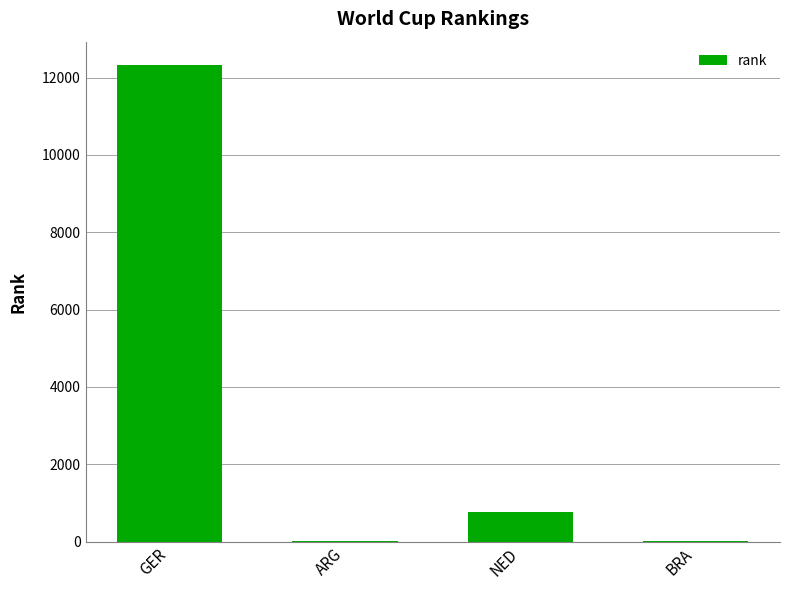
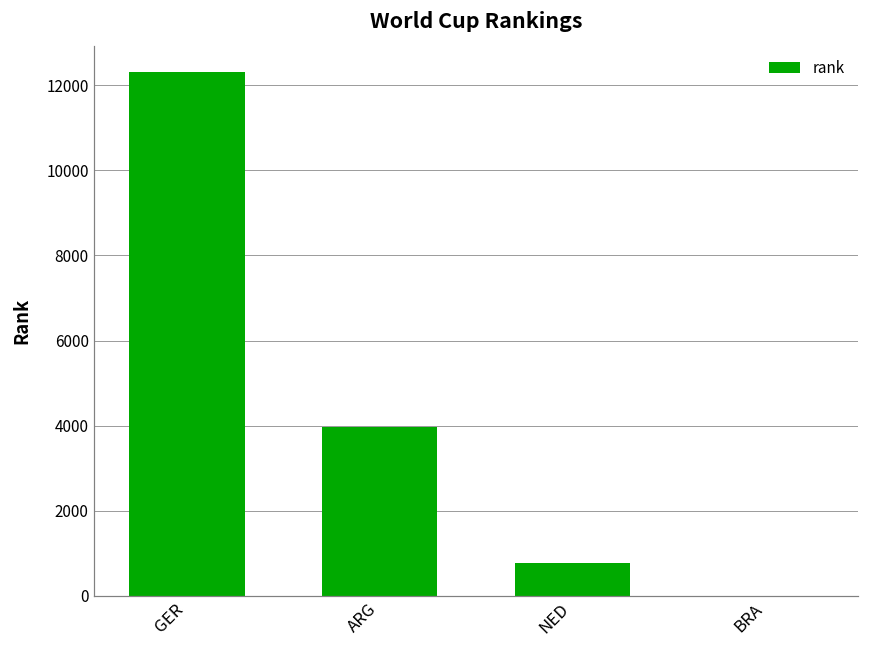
ARG: 0 -> 4000
